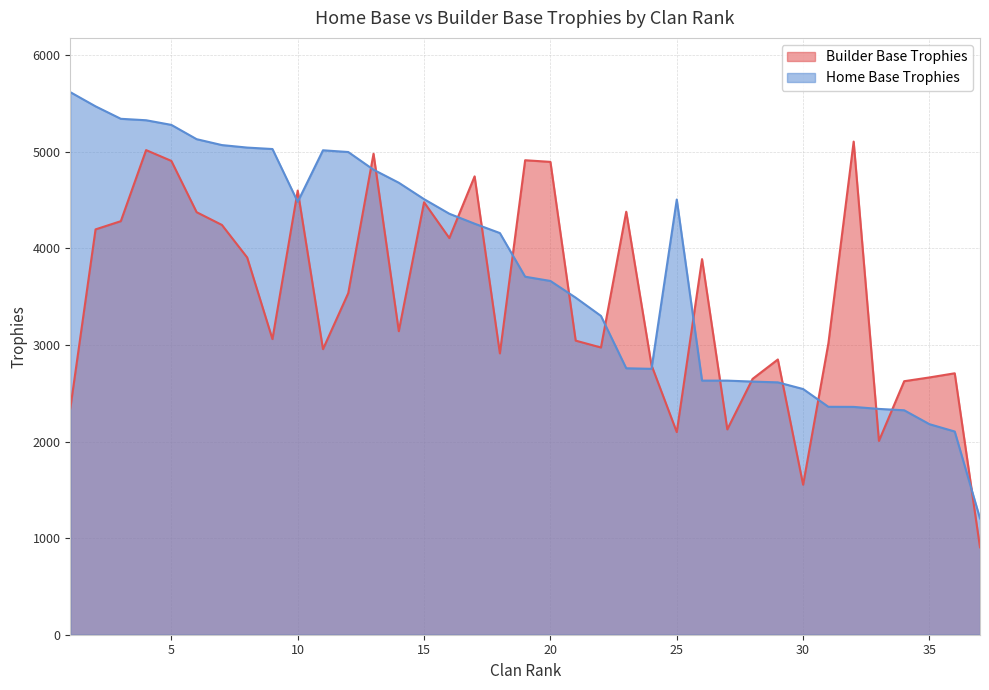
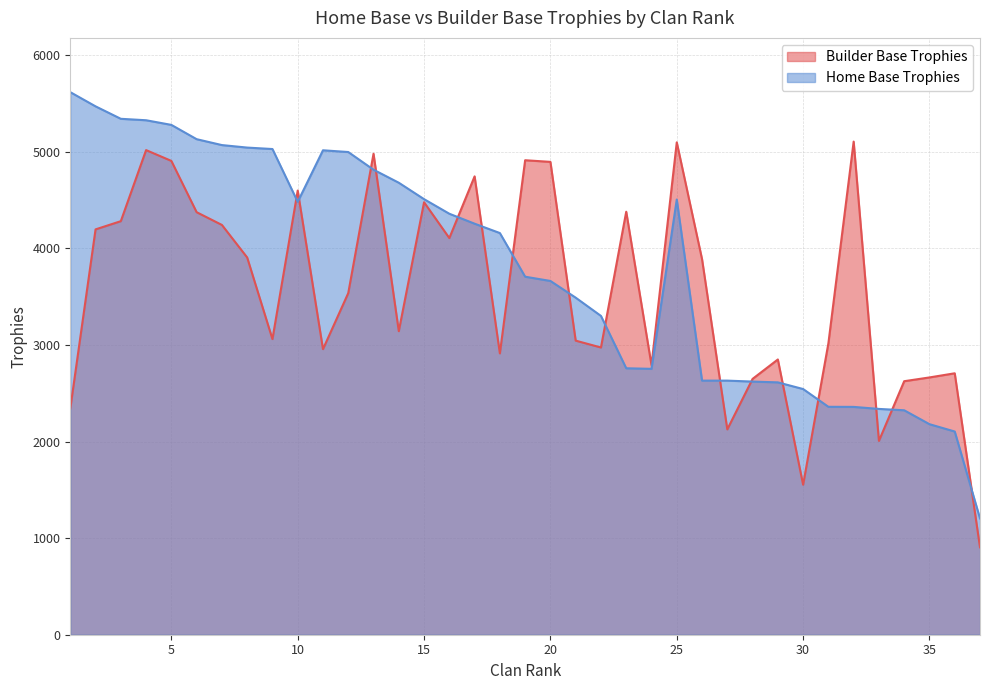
Builder Base Trophies, 25: 2100 -> 5100
